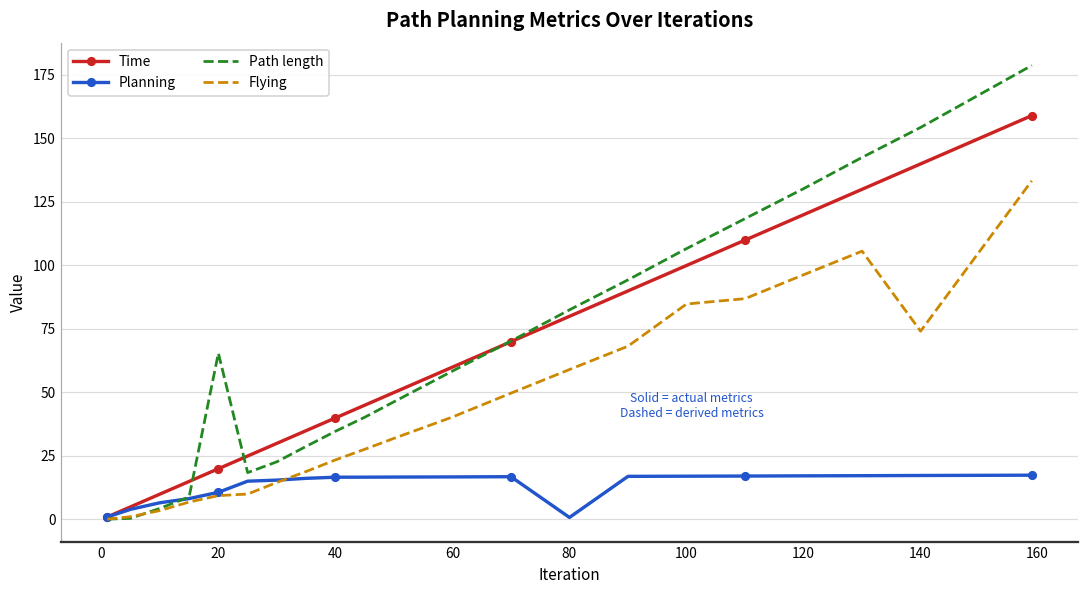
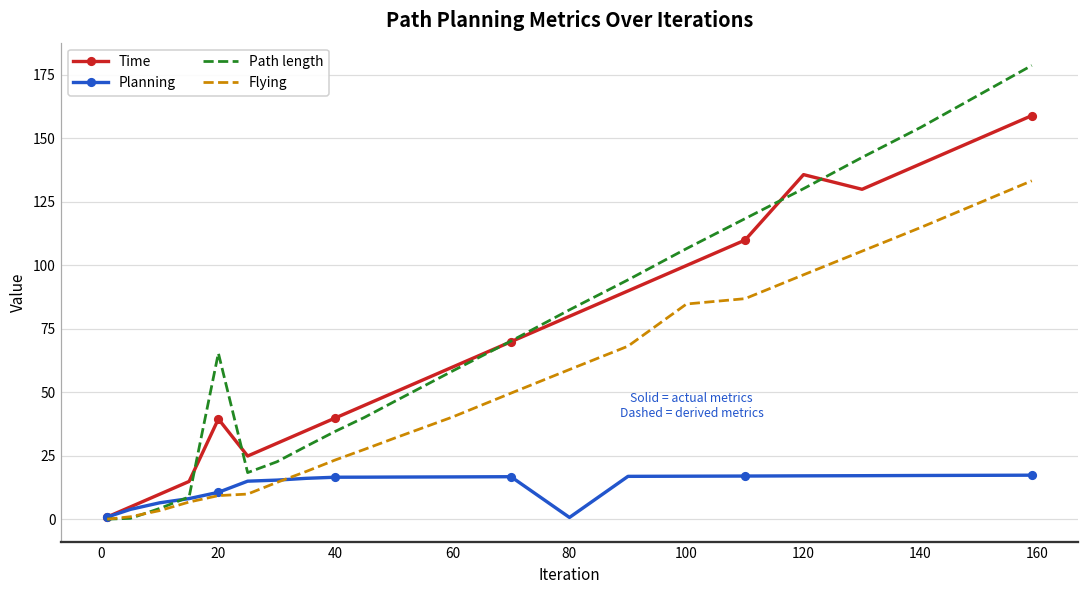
Time, 20: 20 -> 39
Time, 120: 120 -> 136
Flying, 140: 74 -> 115
